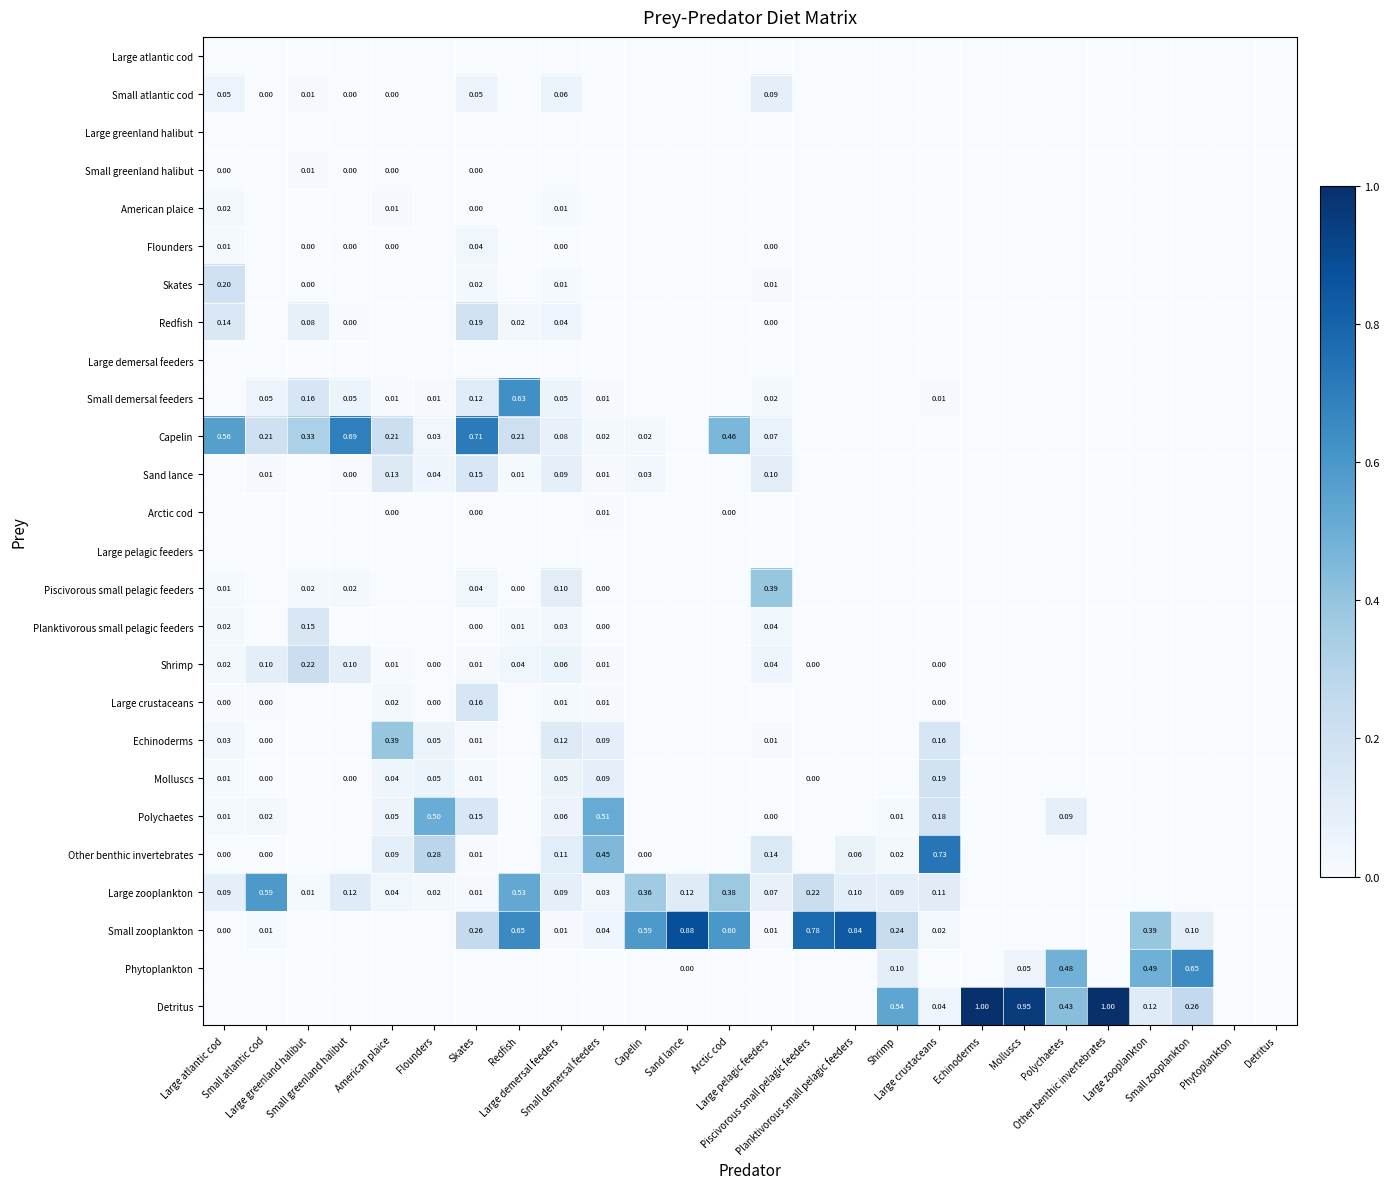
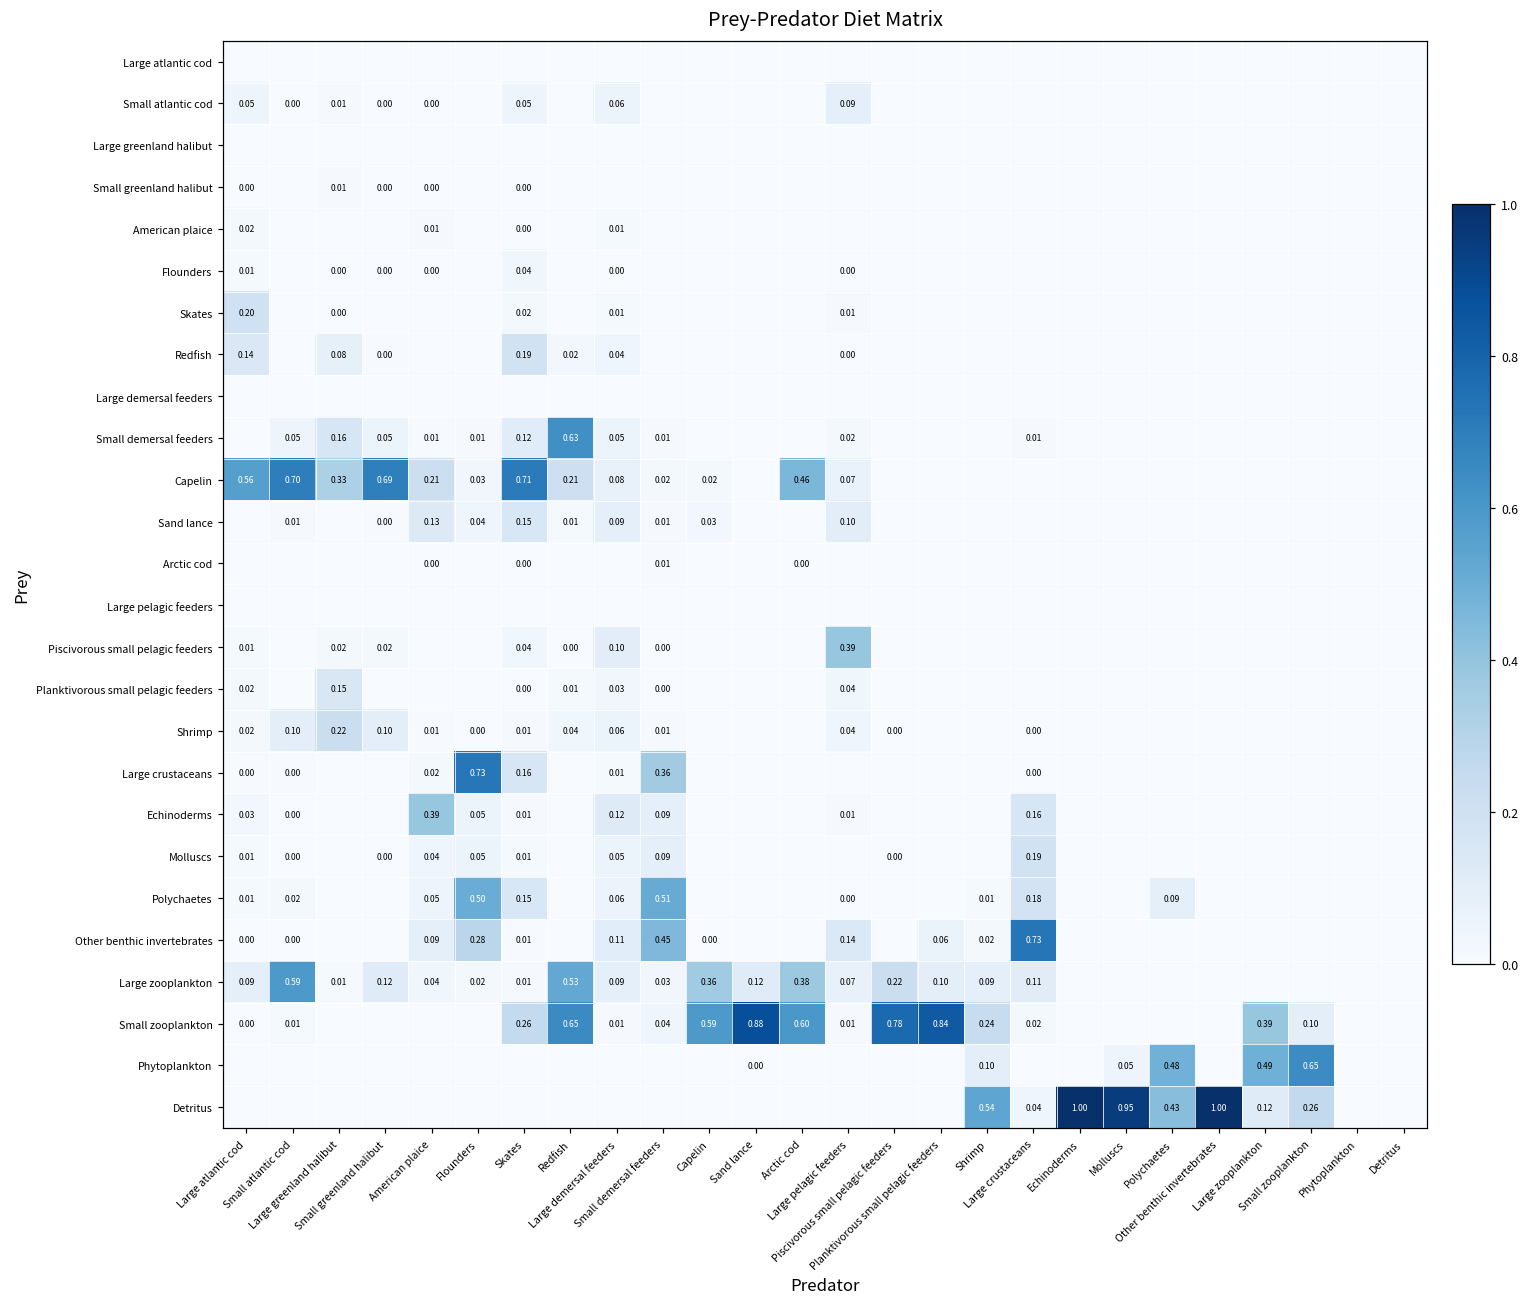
Capelin, Small atlantic cod: 0.21 -> 0.70
Large crustaceans, Flounders: 0.00 -> 0.73
Large crustaceans, Small demersal feeders: 0.01 -> 0.36
